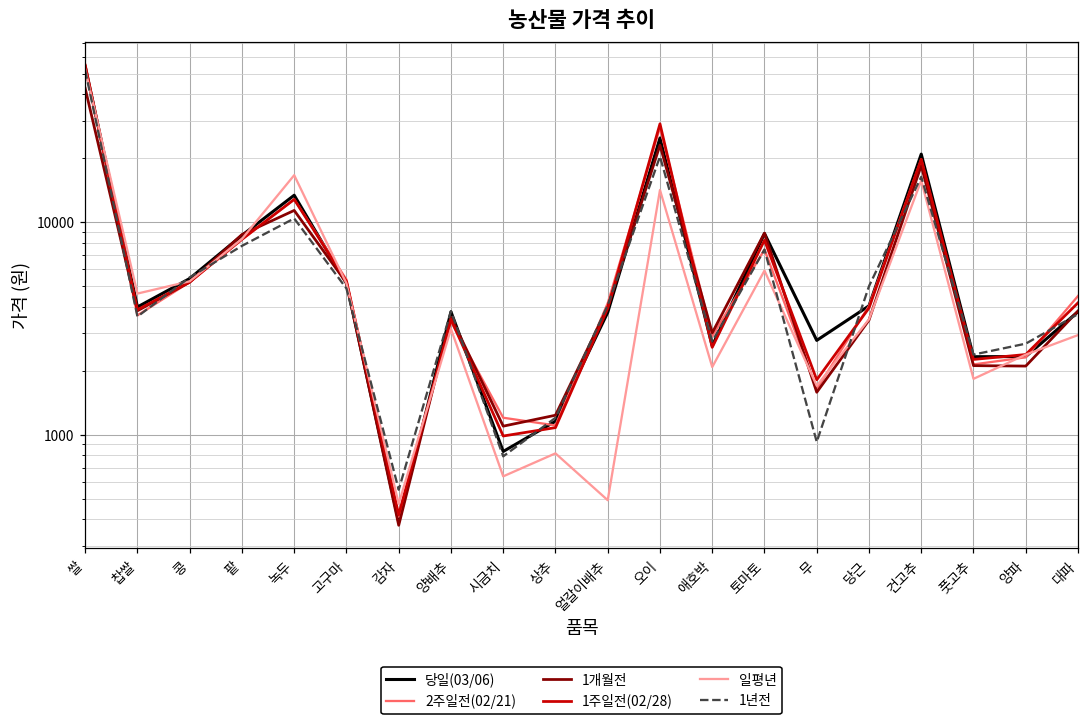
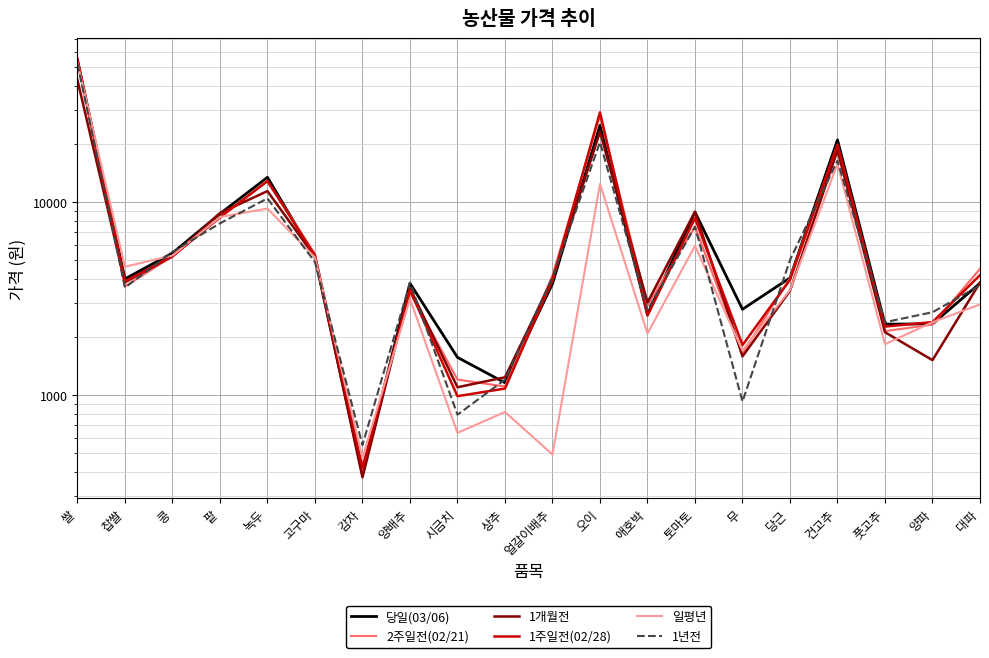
일평년, 녹두: 17000 -> 9000
당일(03/06), 시금치: 830 -> 1600
일평년, 오이: 14000 -> 12000
1개월전, 양파: 2100 -> 1500
